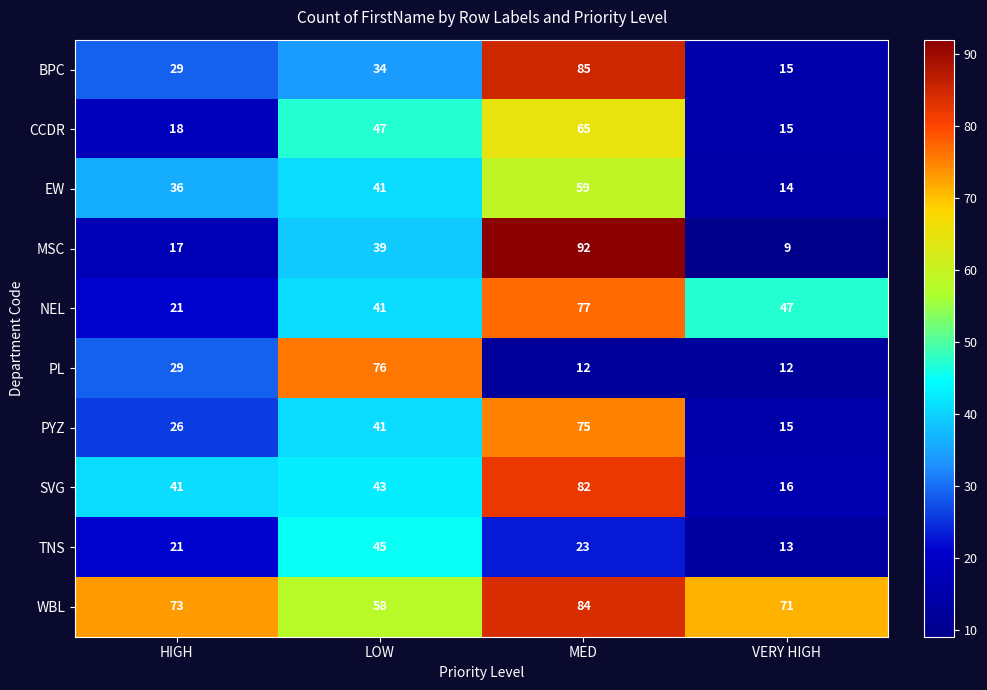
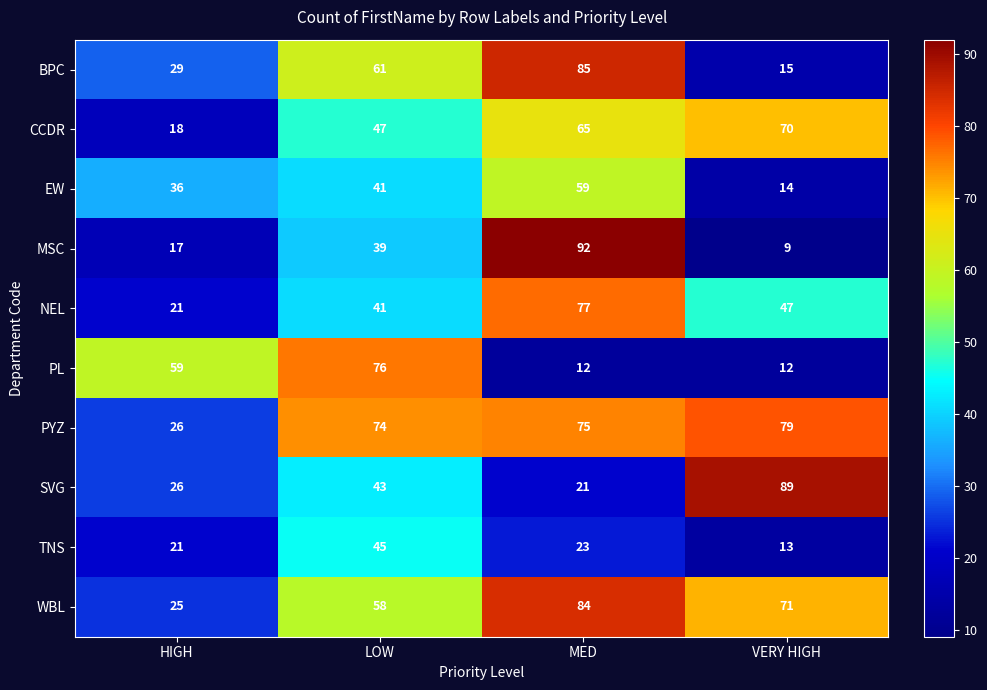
BPC, LOW: 34 -> 61
CCDR, VERY HIGH: 15 -> 70
PL, HIGH: 29 -> 59
PYZ, LOW: 41 -> 74
PYZ, VERY HIGH: 15 -> 79
SVG, HIGH: 41 -> 26
SVG, MED: 82 -> 21
SVG, VERY HIGH: 16 -> 89
WBL, HIGH: 73 -> 25
